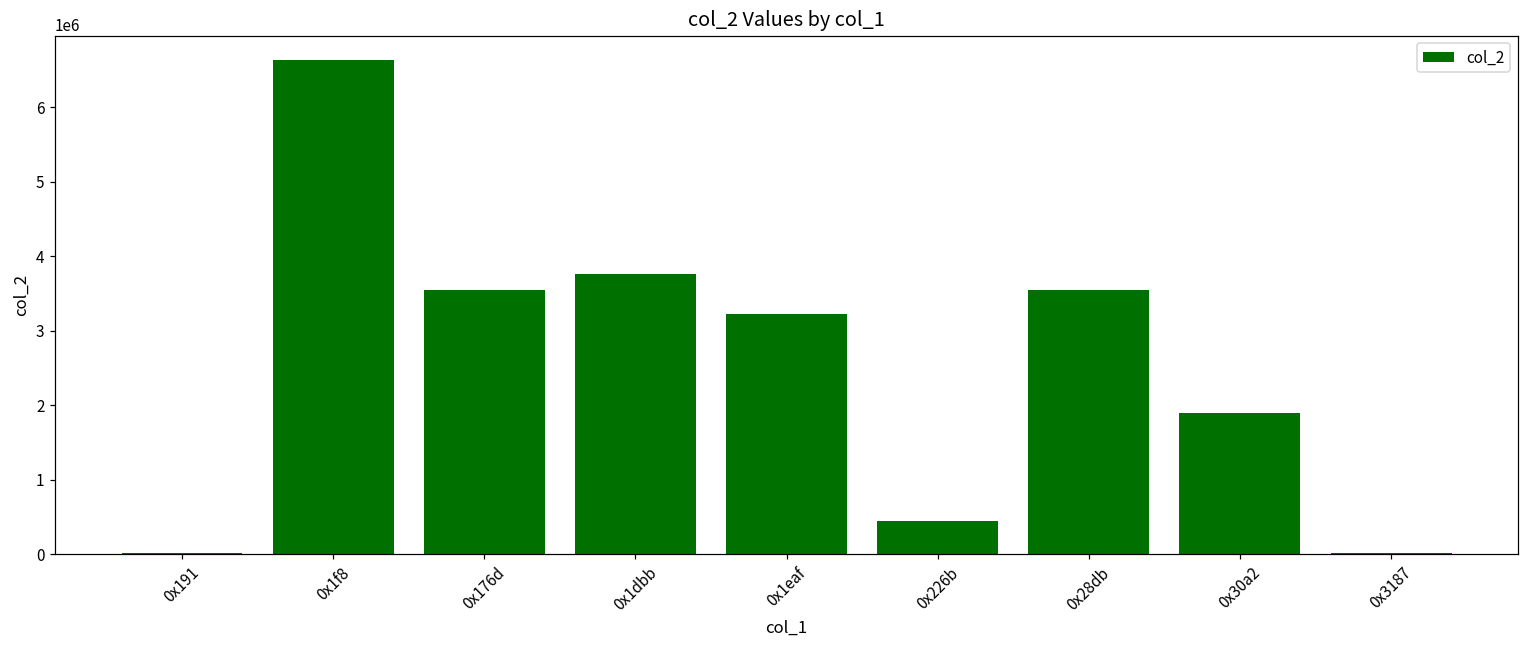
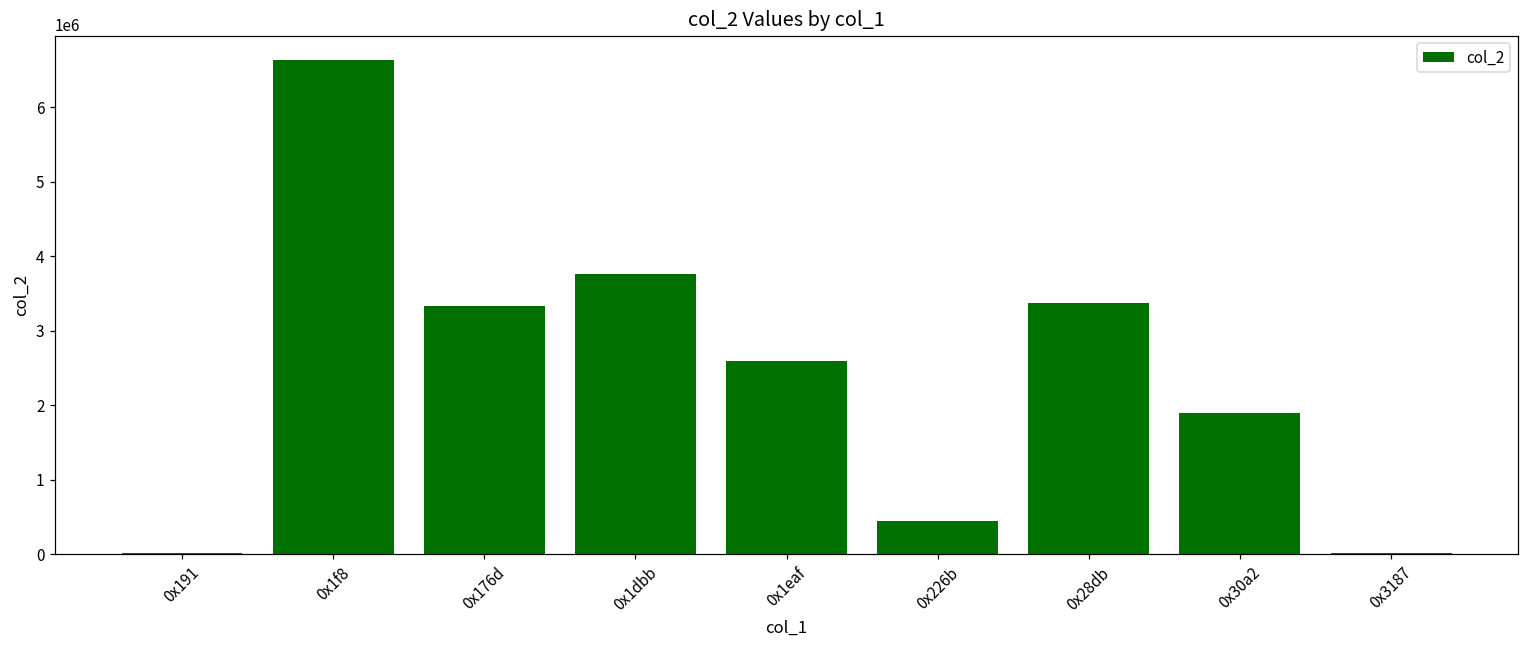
0x176d: 3600000 -> 3300000
0x1eaf: 3200000 -> 2600000
0x28db: 3600000 -> 3400000
